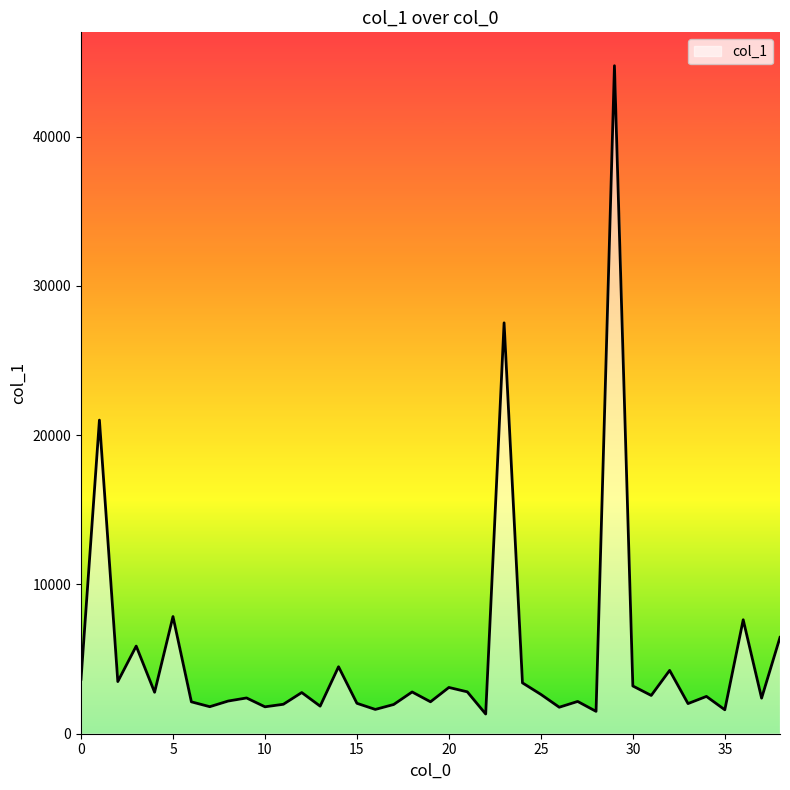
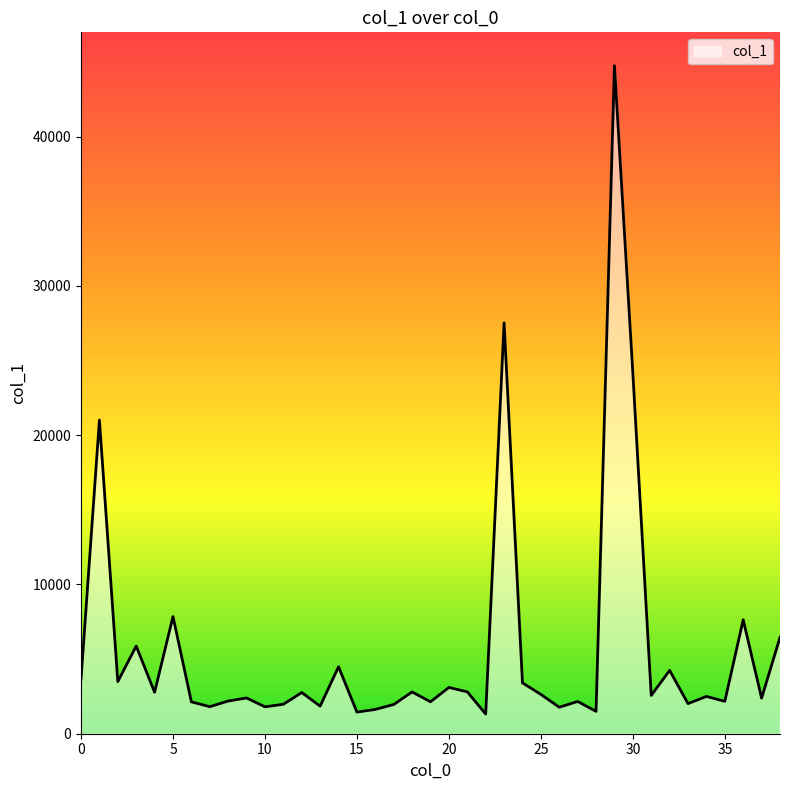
15: 2000 -> 1400
30: 3200 -> 24200
35: 1600 -> 2200
